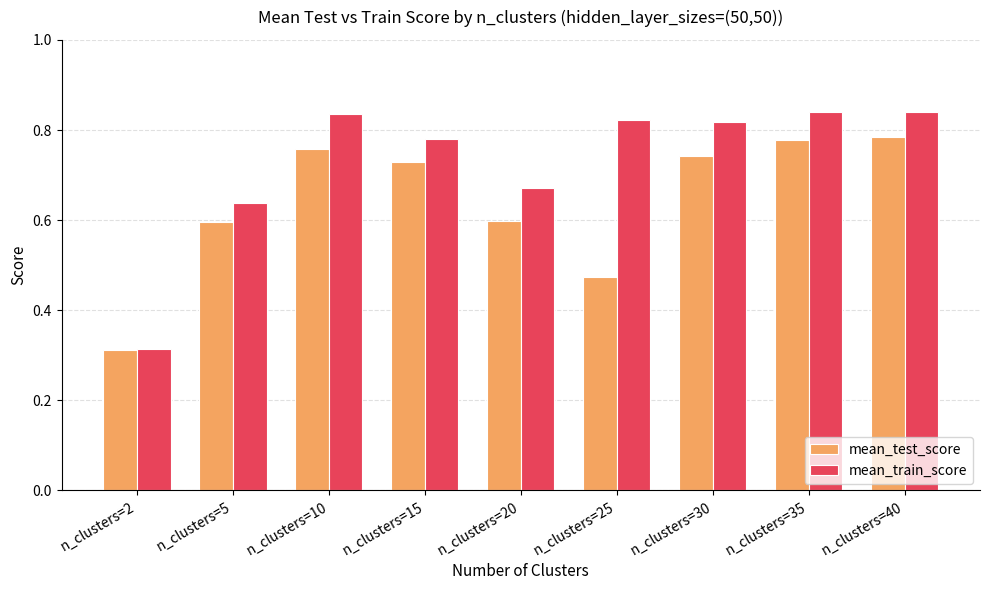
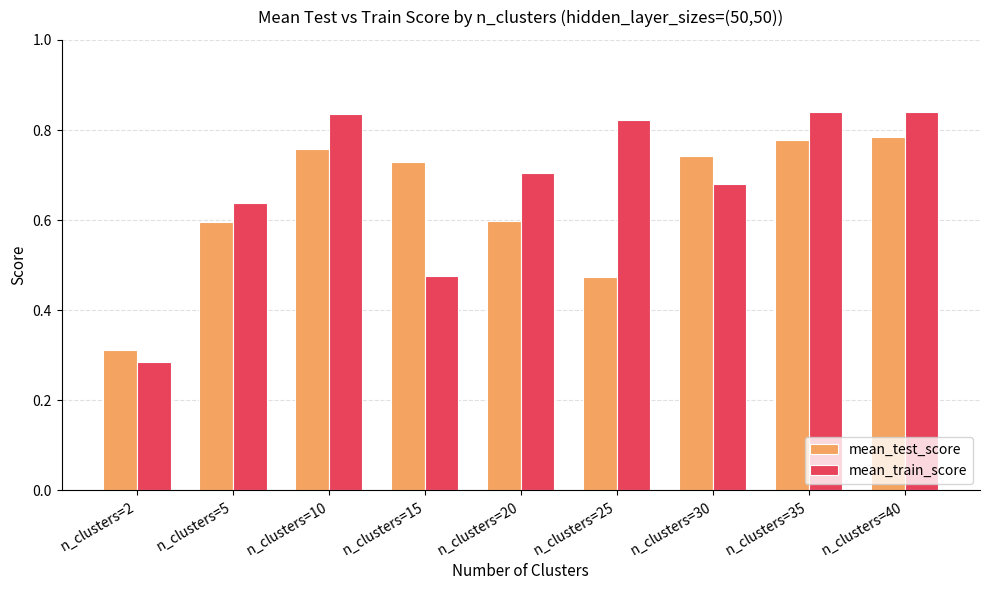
mean_train_score, n_clusters=2: 0.31 -> 0.29
mean_train_score, n_clusters=15: 0.78 -> 0.48
mean_train_score, n_clusters=20: 0.67 -> 0.70
mean_train_score, n_clusters=30: 0.82 -> 0.68
